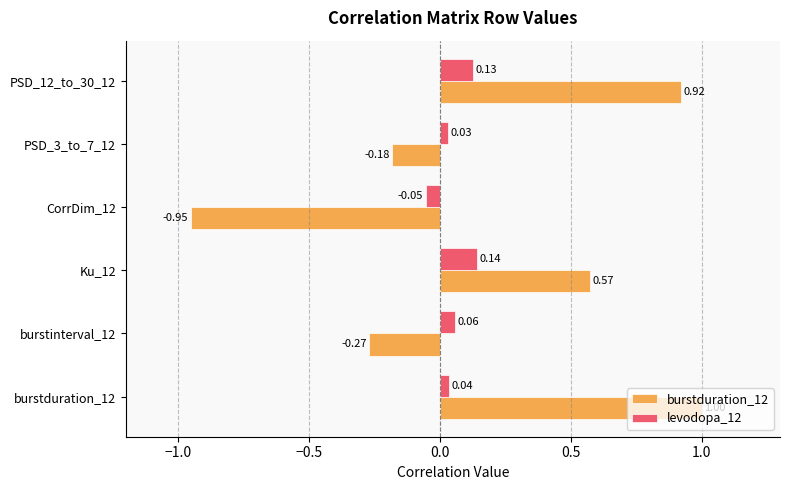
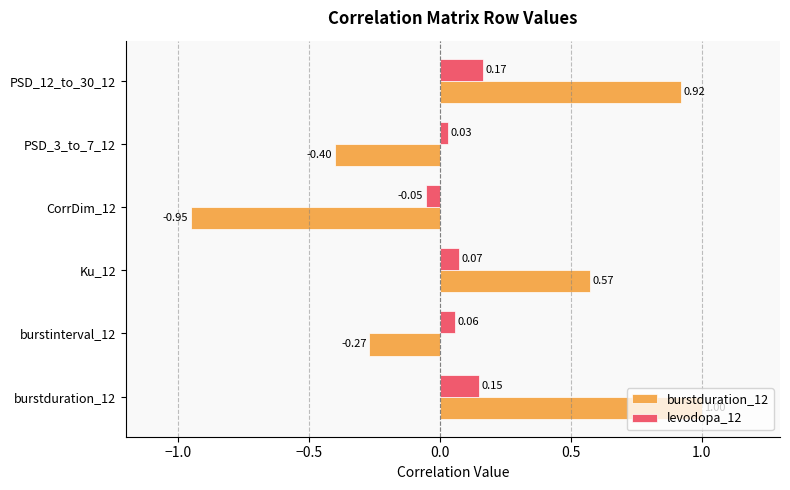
levodopa_12, PSD_12_to_30_12: 0.13 -> 0.17
burstduration_12, PSD_3_to_7_12: -0.18 -> -0.40
levodopa_12, Ku_12: 0.14 -> 0.07
levodopa_12, burstduration_12: 0.04 -> 0.15
